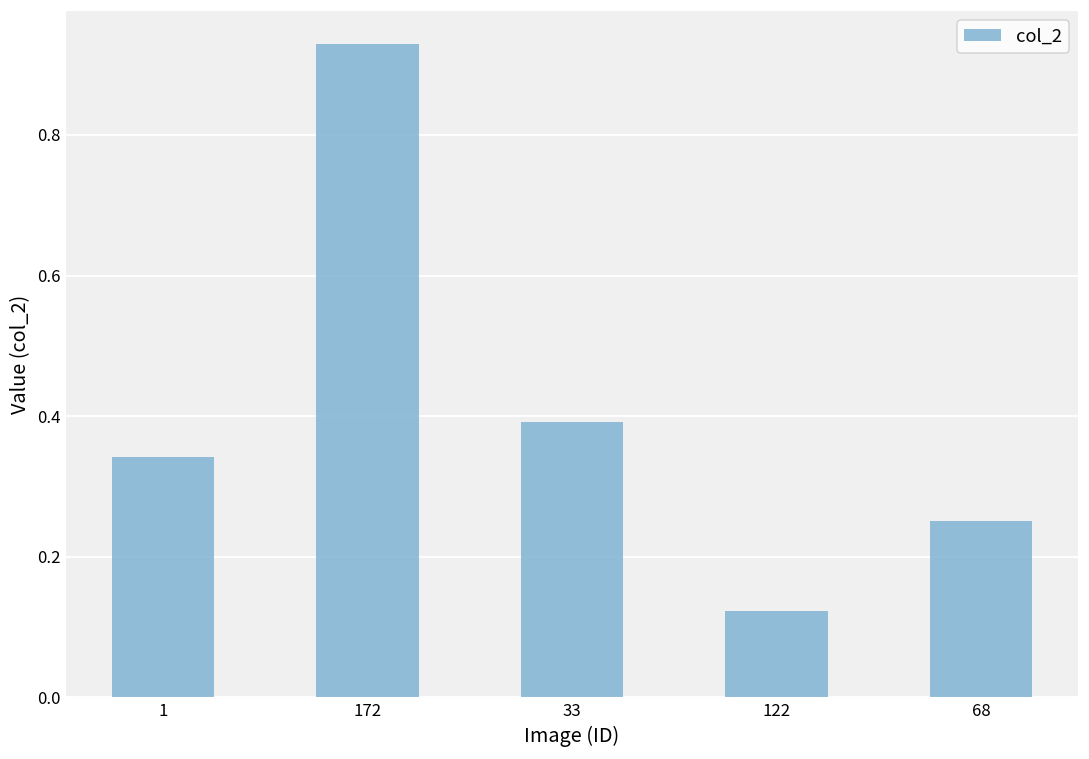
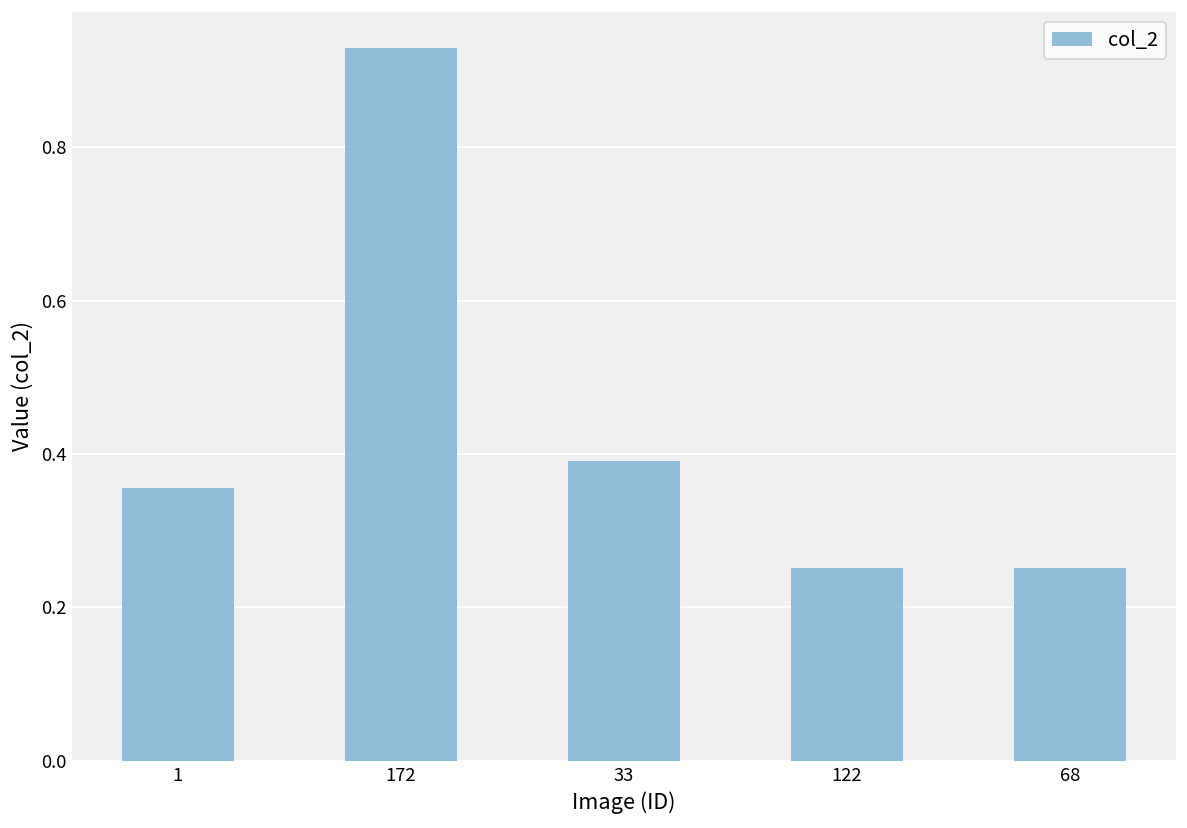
1: 0.34 -> 0.36
122: 0.12 -> 0.25
